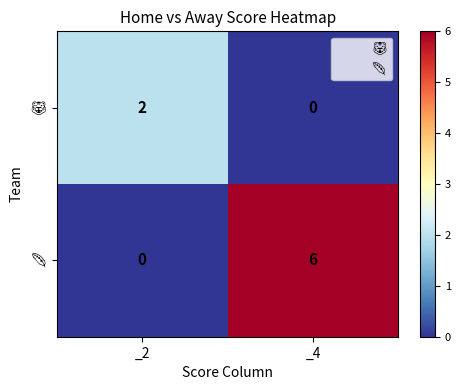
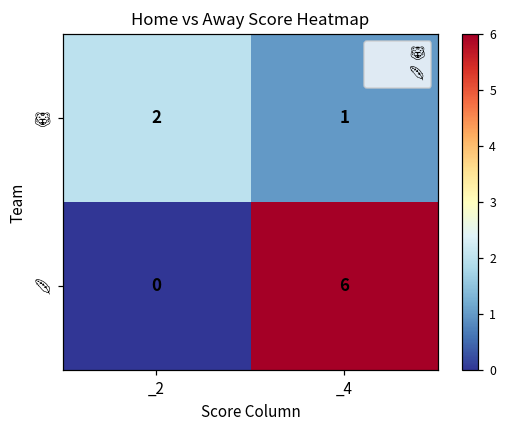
🐯, _4: 0 -> 1
